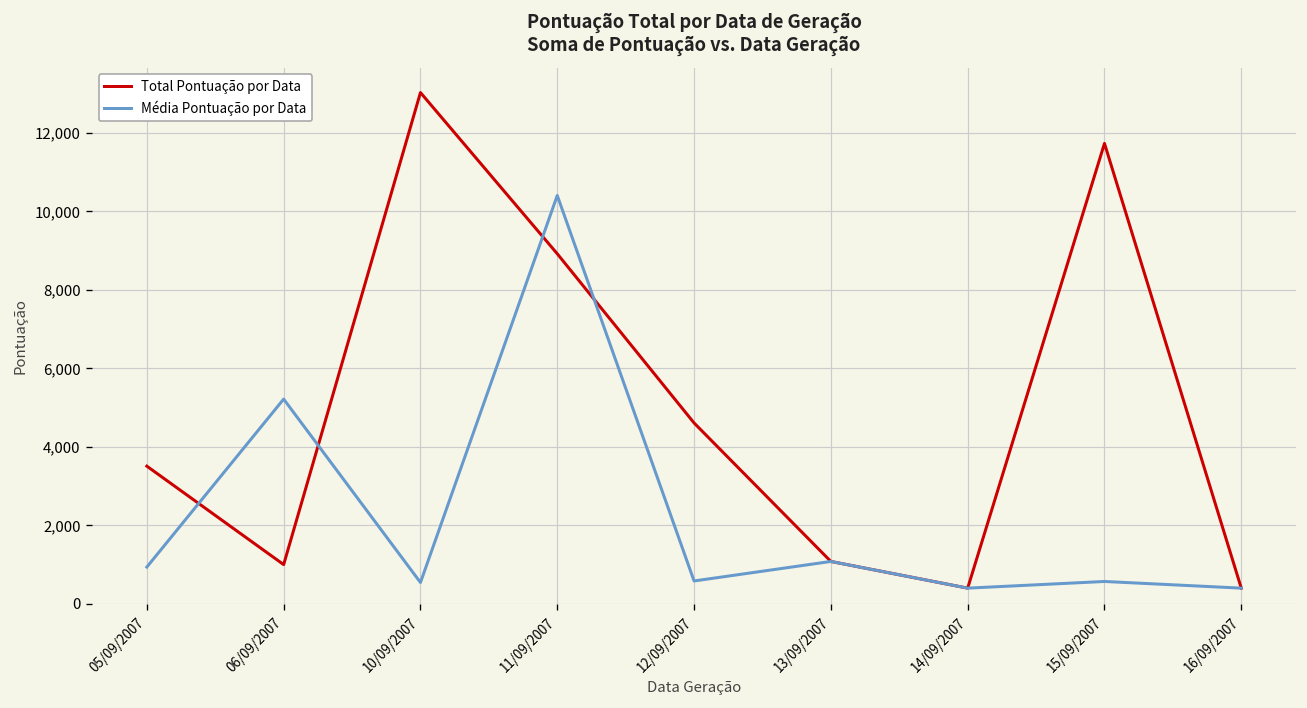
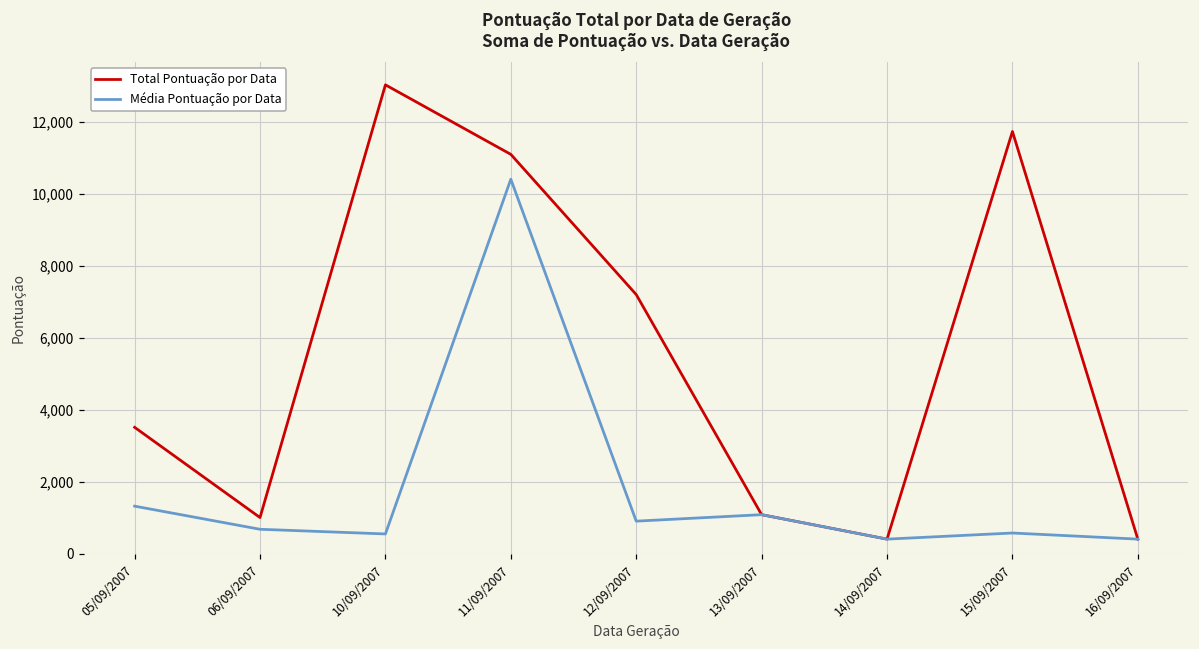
Média Pontuação por Data, 05/09/2007: 900 -> 1,300
Média Pontuação por Data, 06/09/2007: 5,200 -> 700
Total Pontuação por Data, 11/09/2007: 8,900 -> 11,100
Total Pontuação por Data, 12/09/2007: 4,600 -> 7,200
Média Pontuação por Data, 12/09/2007: 600 -> 900
